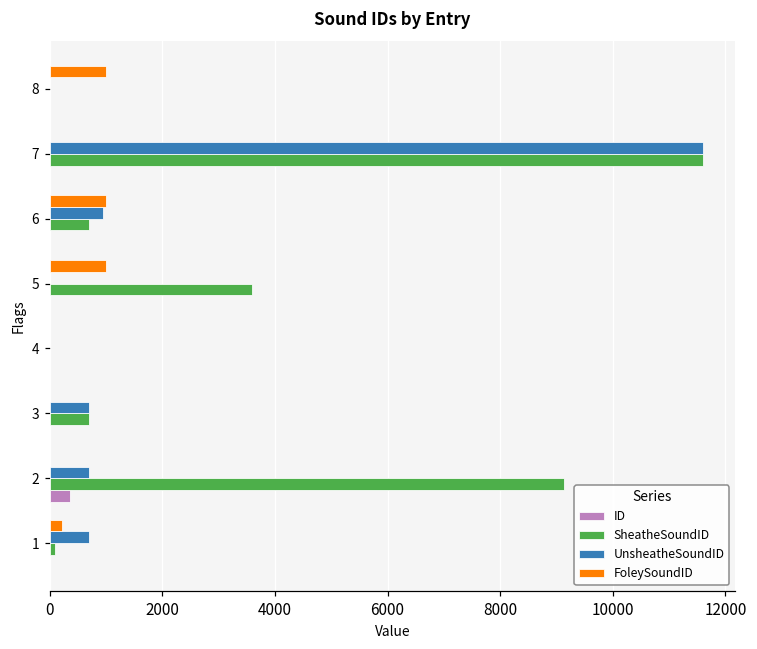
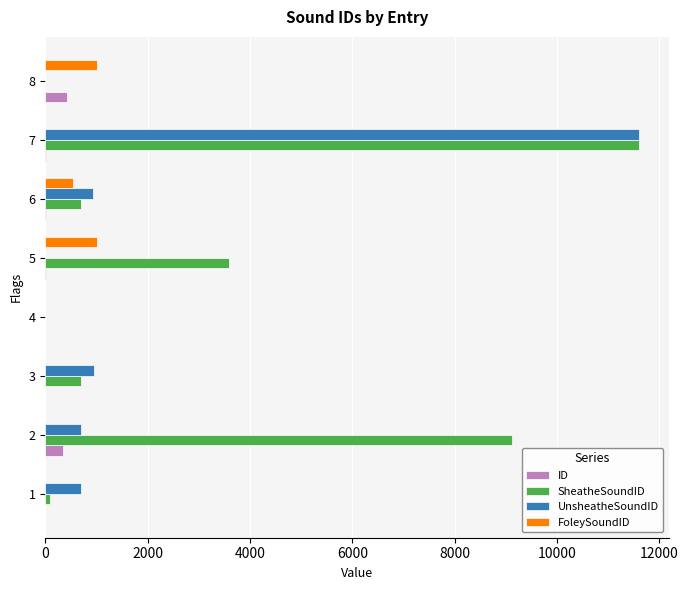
ID, 8: 0 -> 400
FoleySoundID, 6: 1000 -> 500
UnsheatheSoundID, 3: 700 -> 900
FoleySoundID, 1: 200 -> 0
